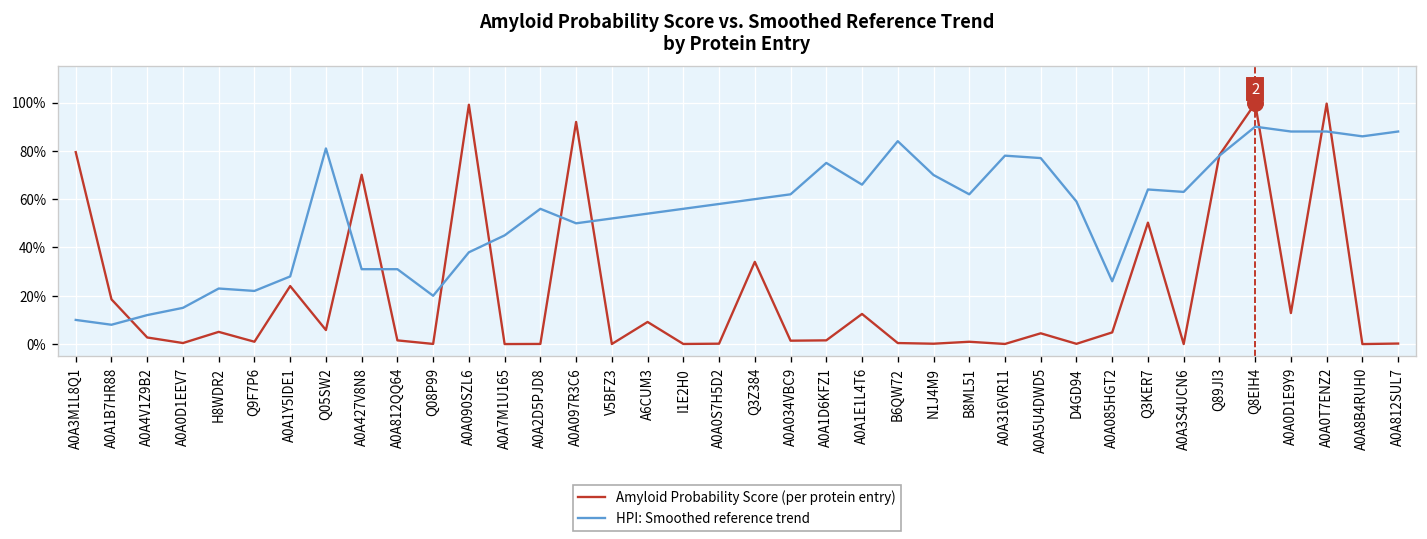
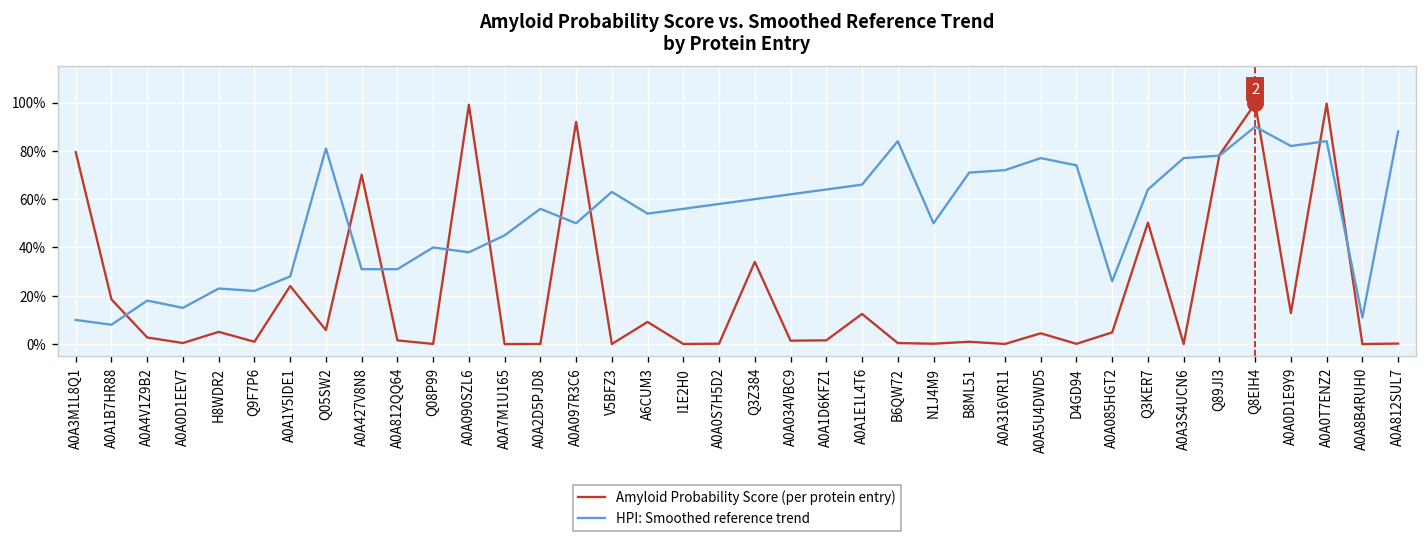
HPI: Smoothed reference trend, A0A4V1Z9B2: 12% -> 18%
HPI: Smoothed reference trend, Q08P99: 20% -> 40%
HPI: Smoothed reference trend, V5BFZ3: 52% -> 63%
HPI: Smoothed reference trend, A0A1D6KFZ1: 75% -> 64%
HPI: Smoothed reference trend, N1J4M9: 70% -> 50%
HPI: Smoothed reference trend, B8ML51: 62% -> 71%
HPI: Smoothed reference trend, A0A316VR11: 78% -> 72%
HPI: Smoothed reference trend, D4GD94: 59% -> 74%
HPI: Smoothed reference trend, A0A3S4UCN6: 63% -> 77%
HPI: Smoothed reference trend, A0A0D1E9Y9: 88% -> 82%
HPI: Smoothed reference trend, A0A0T7ENZ2: 88% -> 84%
HPI: Smoothed reference trend, A0A8B4RUH0: 86% -> 11%
